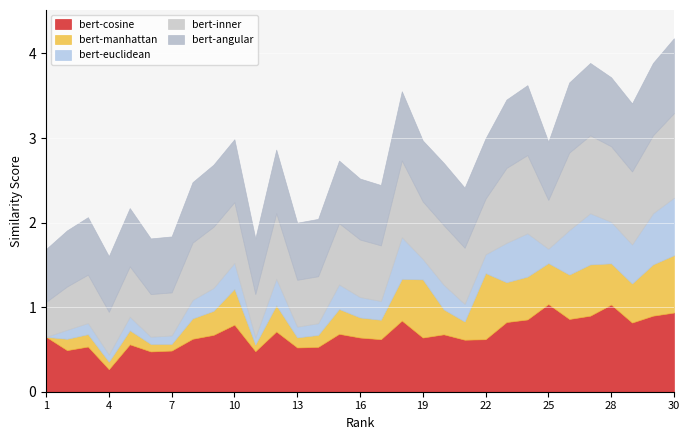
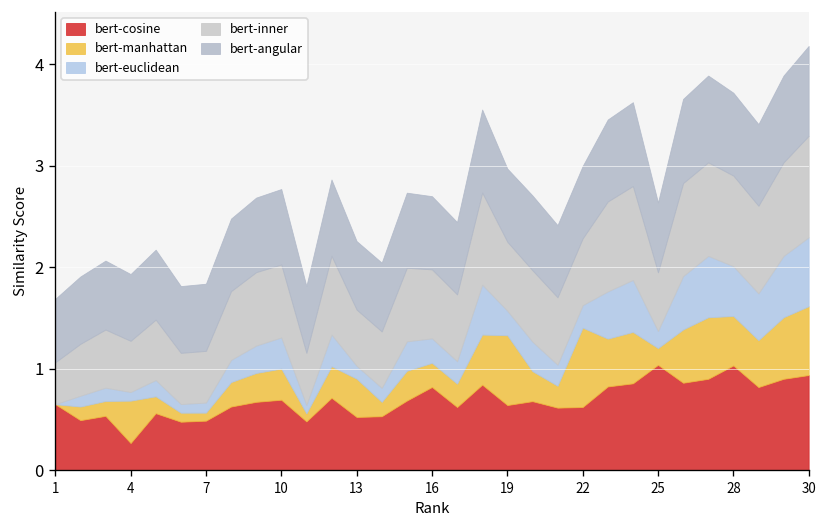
bert-manhattan, 4: 0.1 -> 0.4
bert-cosine, 10: 0.8 -> 0.7
bert-manhattan, 10: 0.4 -> 0.3
bert-manhattan, 13: 0.1 -> 0.4
bert-cosine, 16: 0.6 -> 0.8
bert-manhattan, 25: 0.5 -> 0.2
